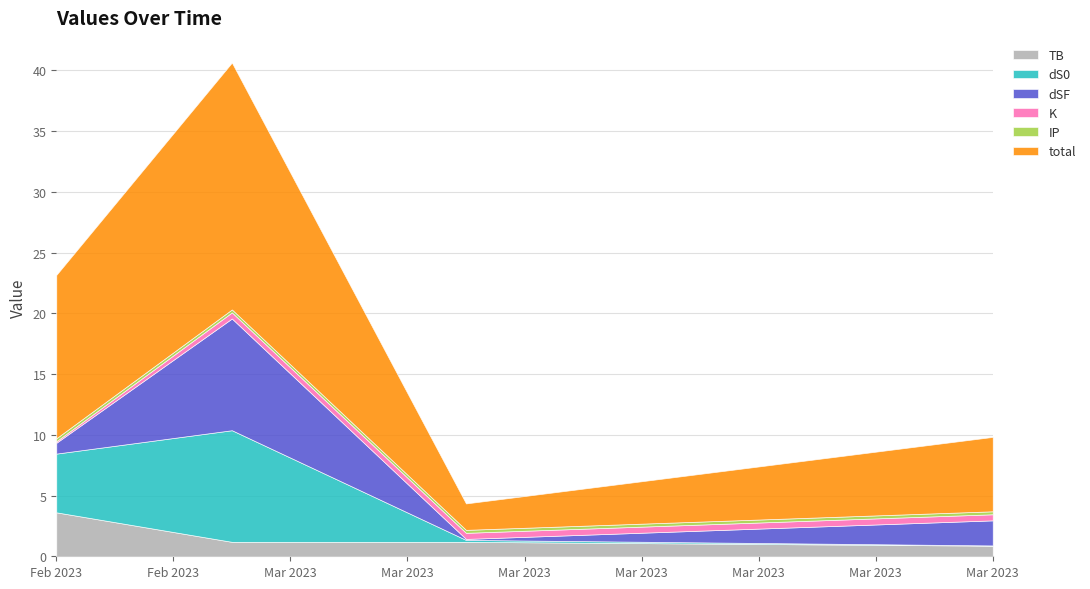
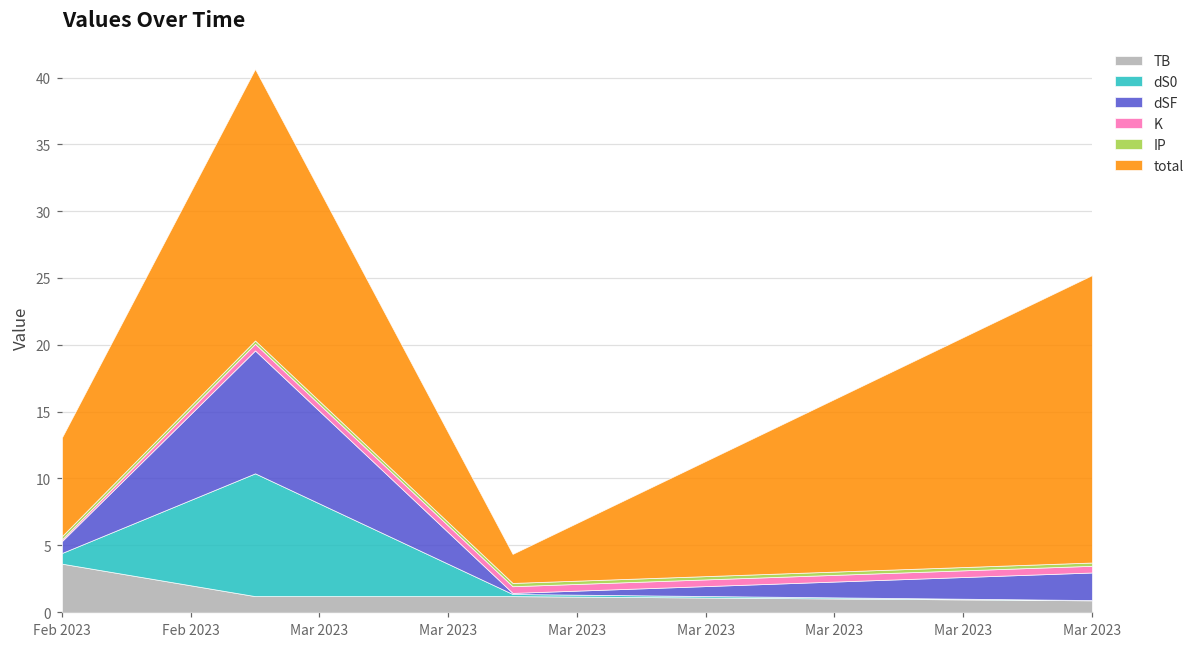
dS0, Feb 2023: 4.8 -> 0.8
total, Feb 2023: 13.4 -> 7.4
total, Mar 2023: 6.1 -> 21.5
